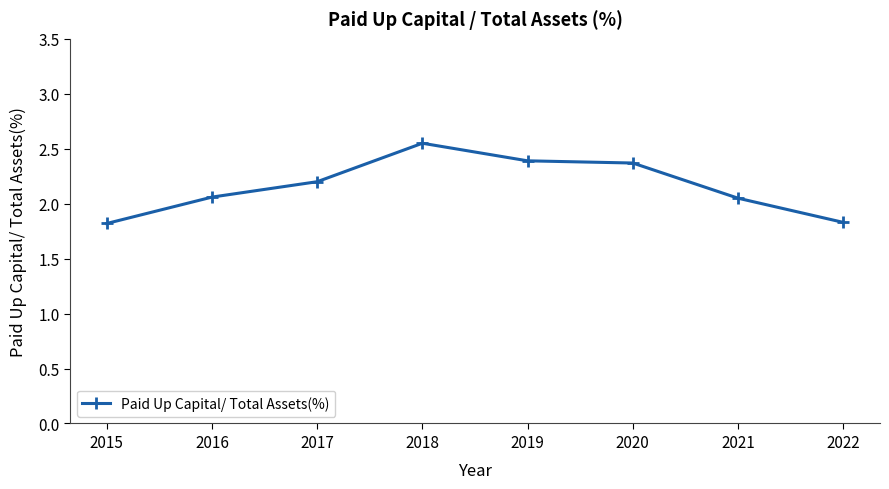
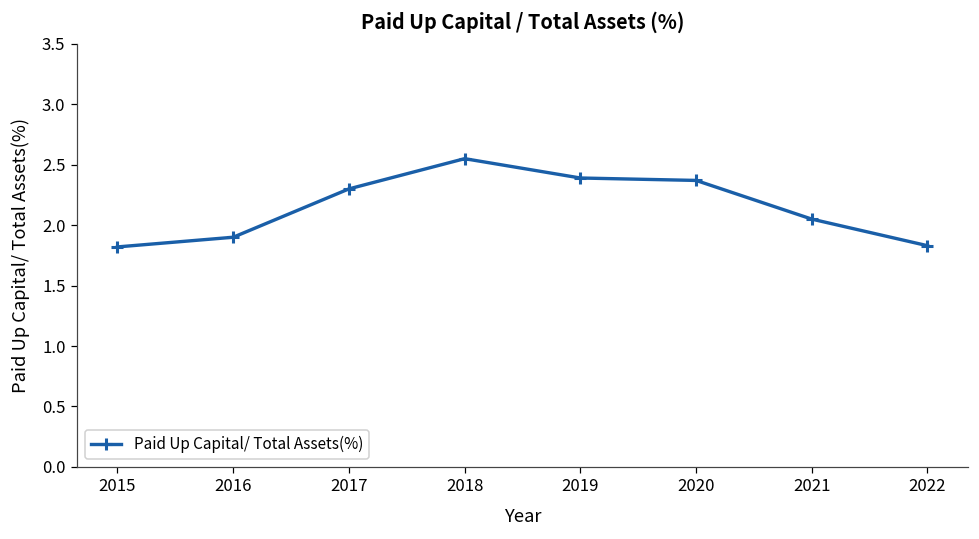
2016: 2.06 -> 1.90
2017: 2.2 -> 2.3
